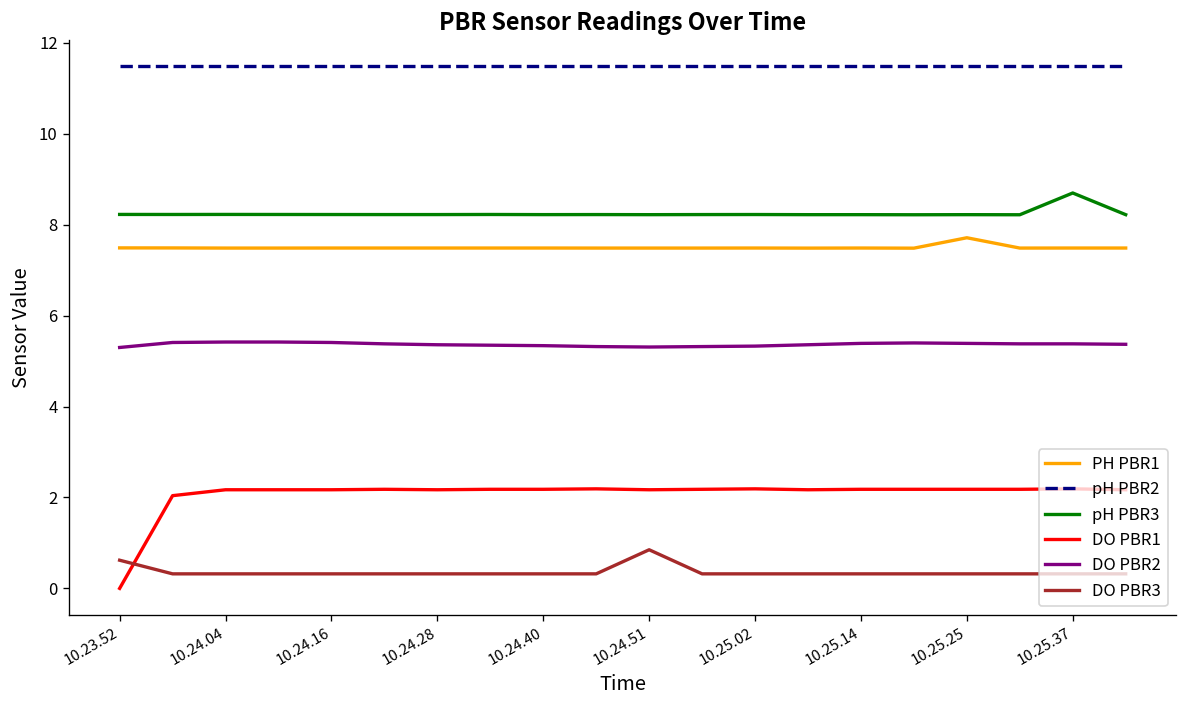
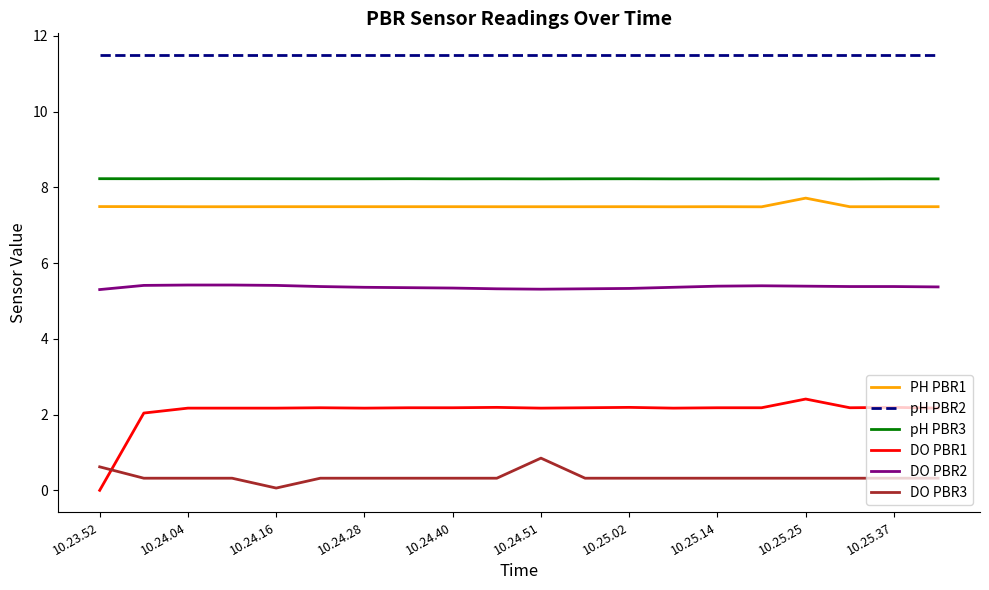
DO PBR3, 10.24.16: 0.3 -> 0.1
DO PBR1, 10.25.25: 2.2 -> 2.4
pH PBR3, 10.25.37: 8.7 -> 8.2
